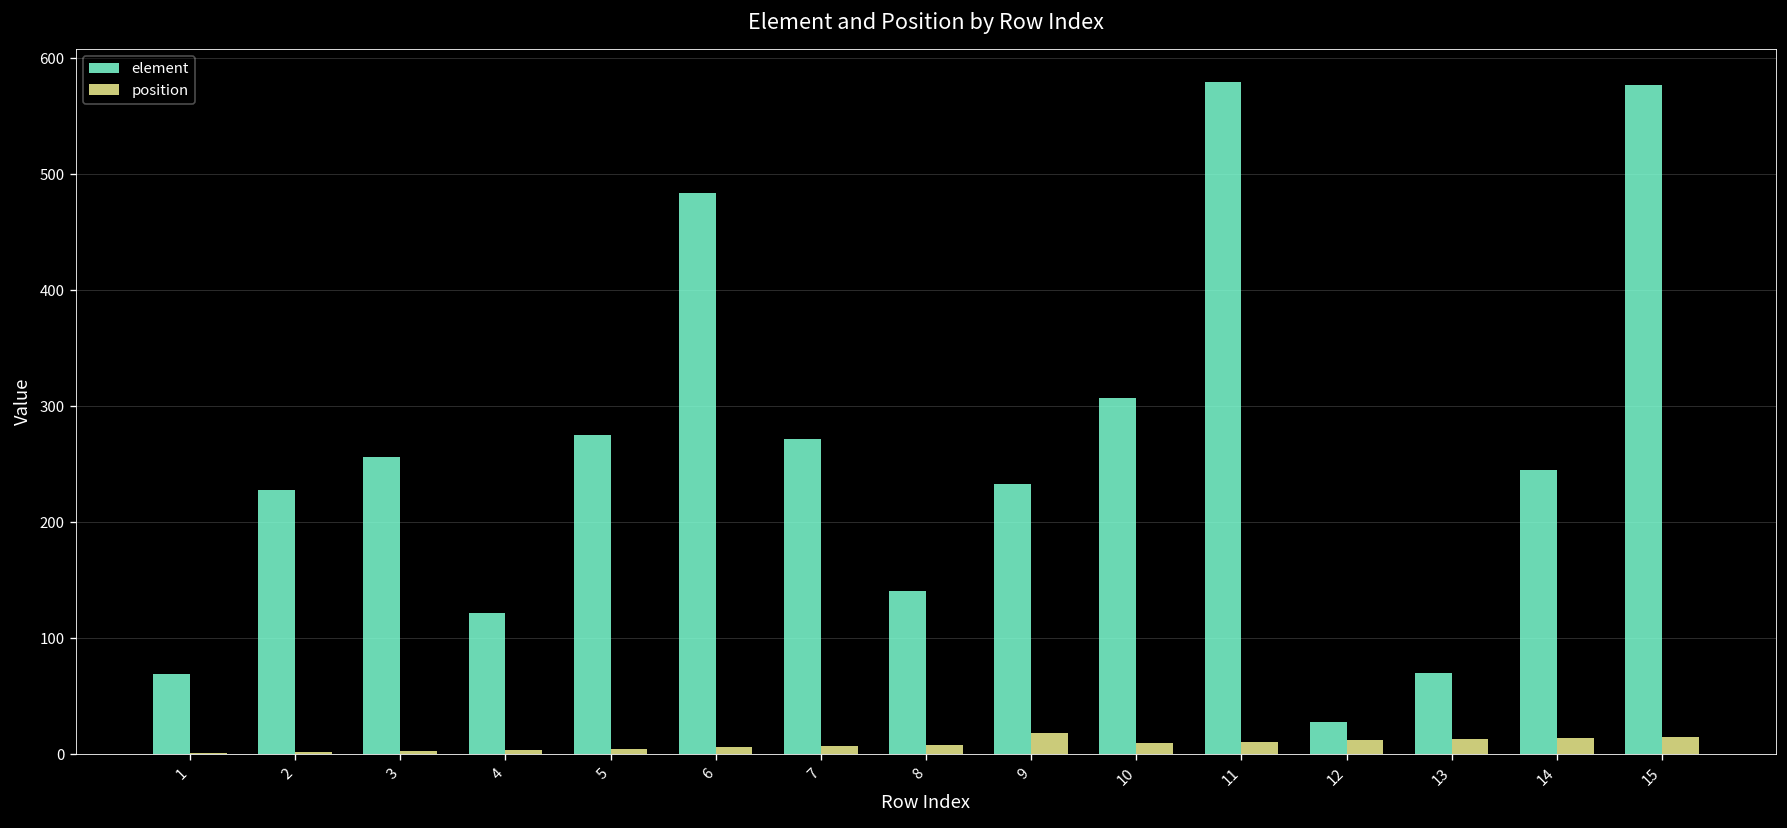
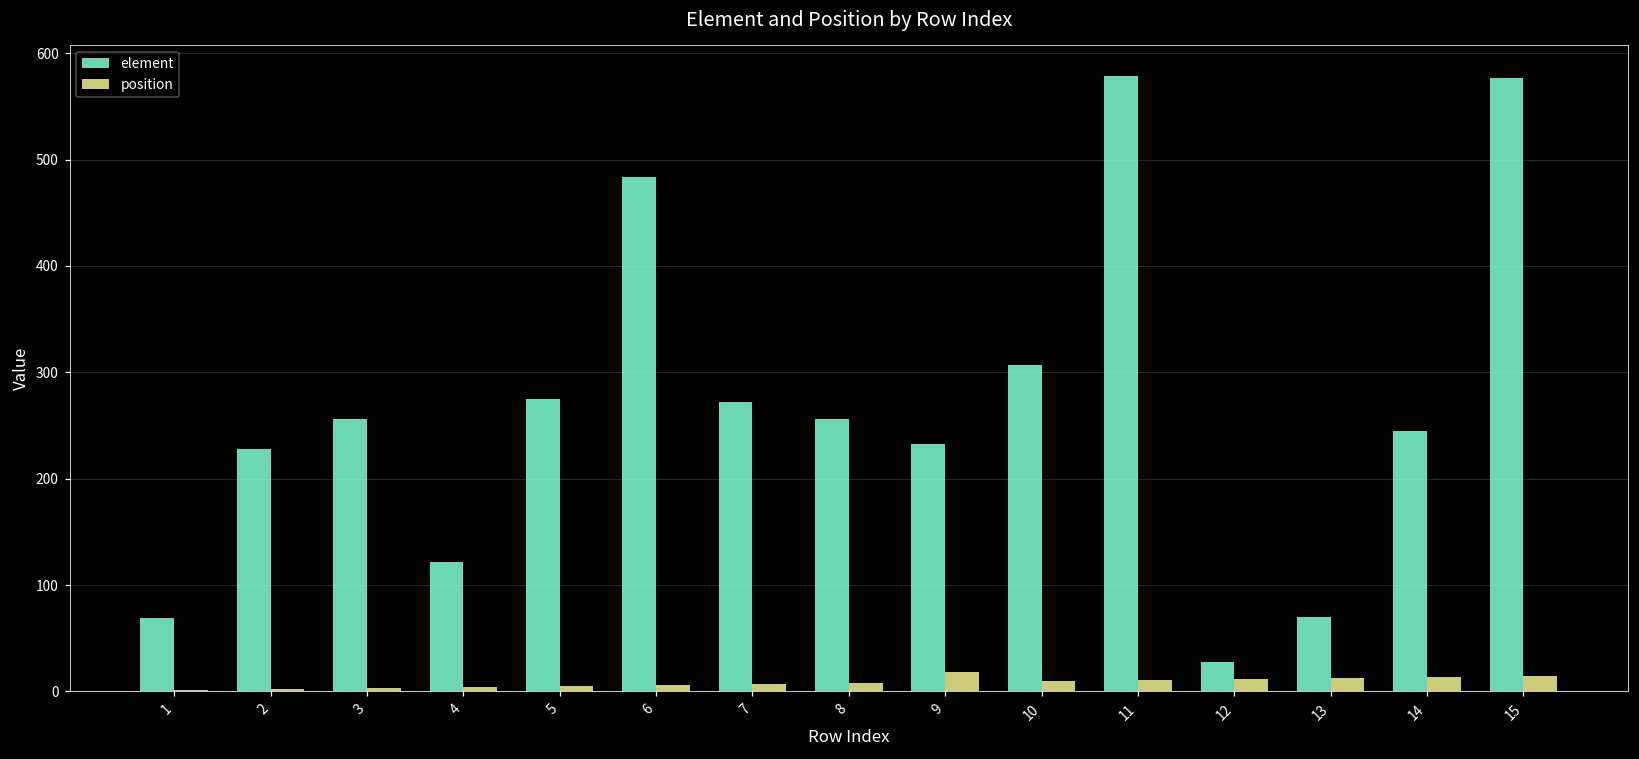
element, 8: 140 -> 260
